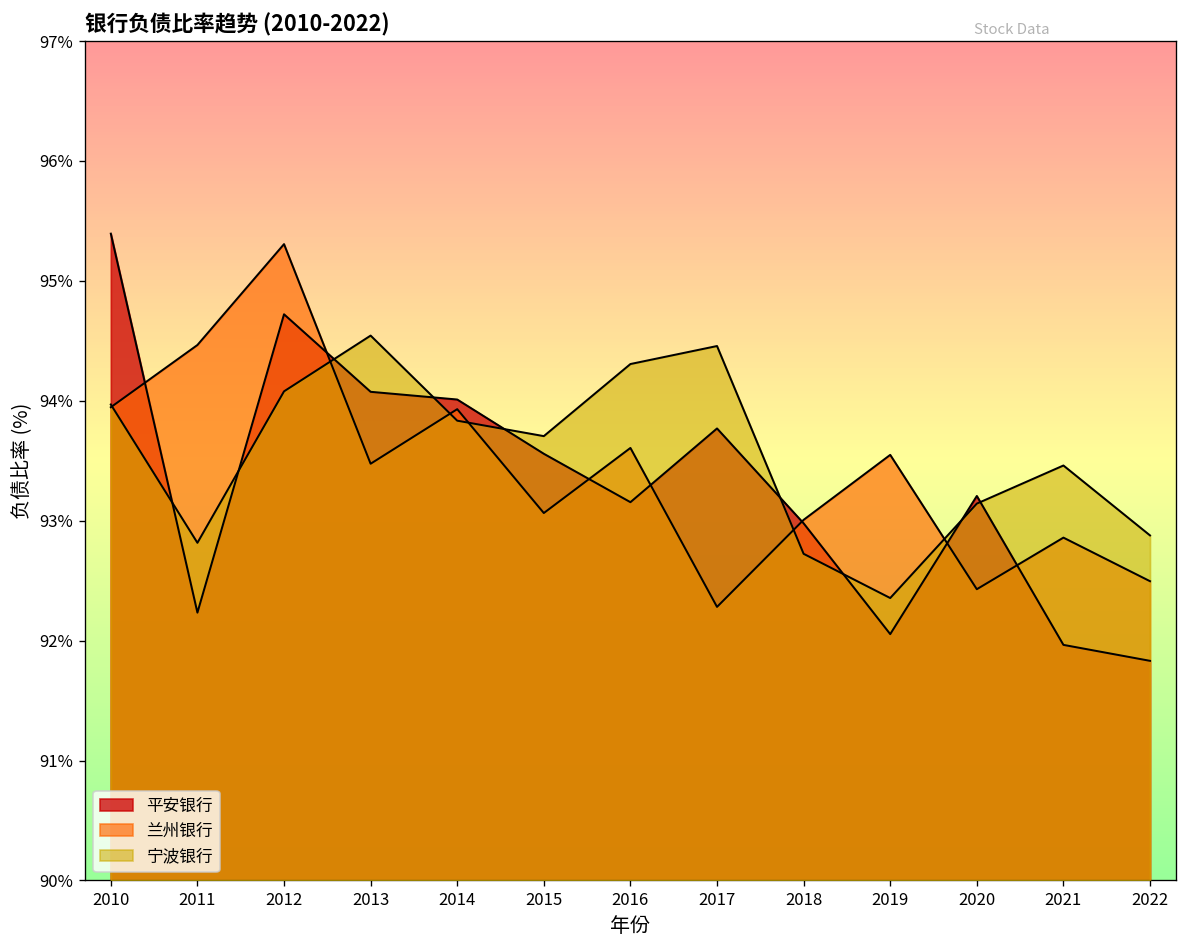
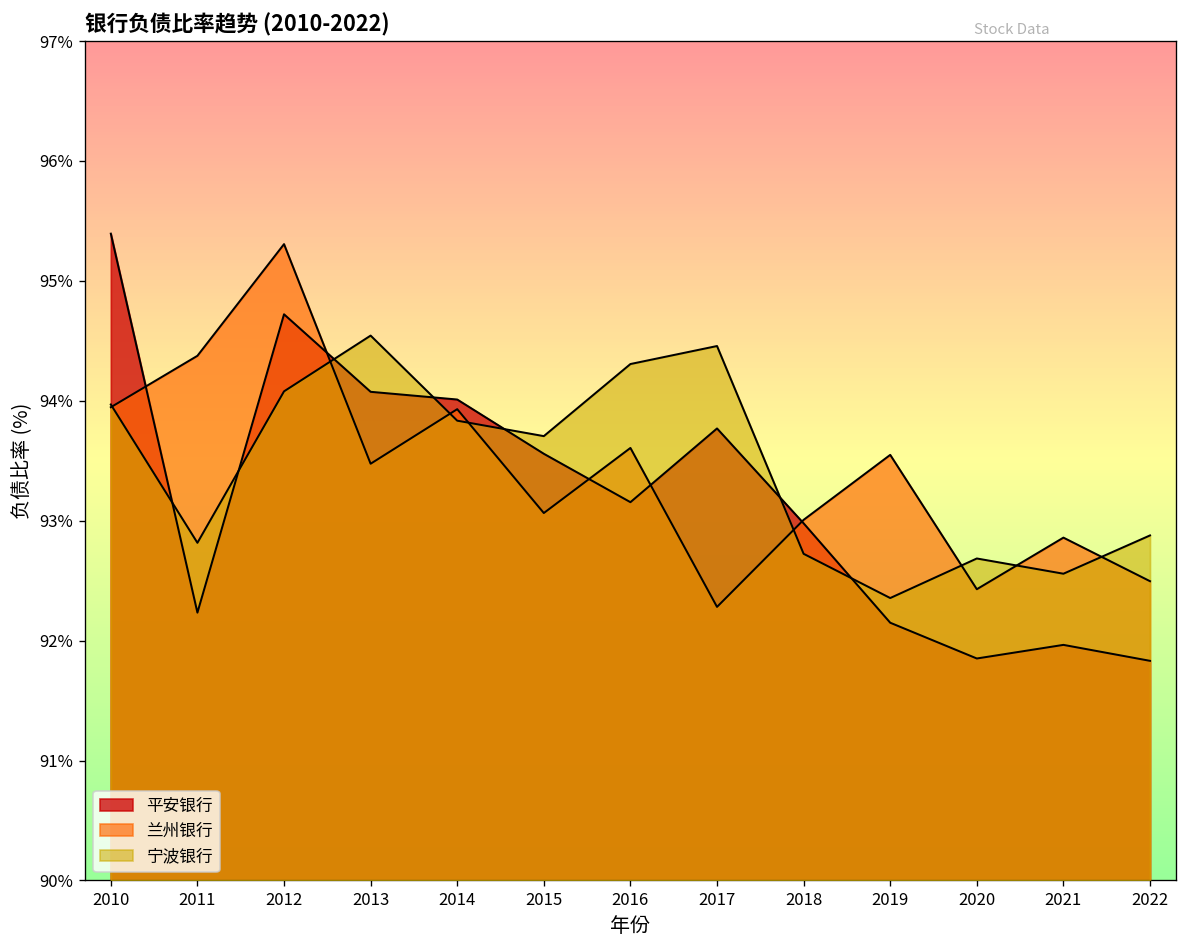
兰州银行, 2011: 94.5% -> 94.4%
平安银行, 2019: 92.05% -> 92.15%
平安银行, 2020: 93.2% -> 91.9%
宁波银行, 2020: 93.1% -> 92.7%
宁波银行, 2021: 93.5% -> 92.6%
